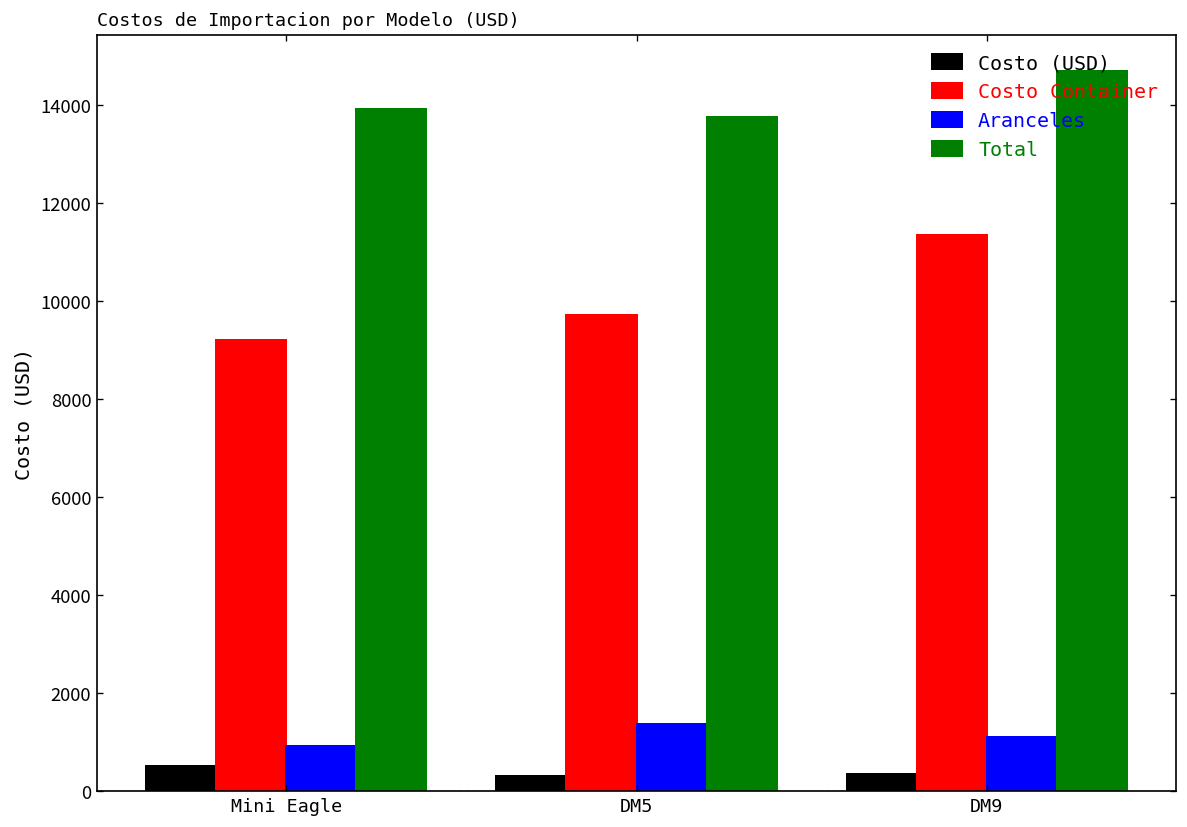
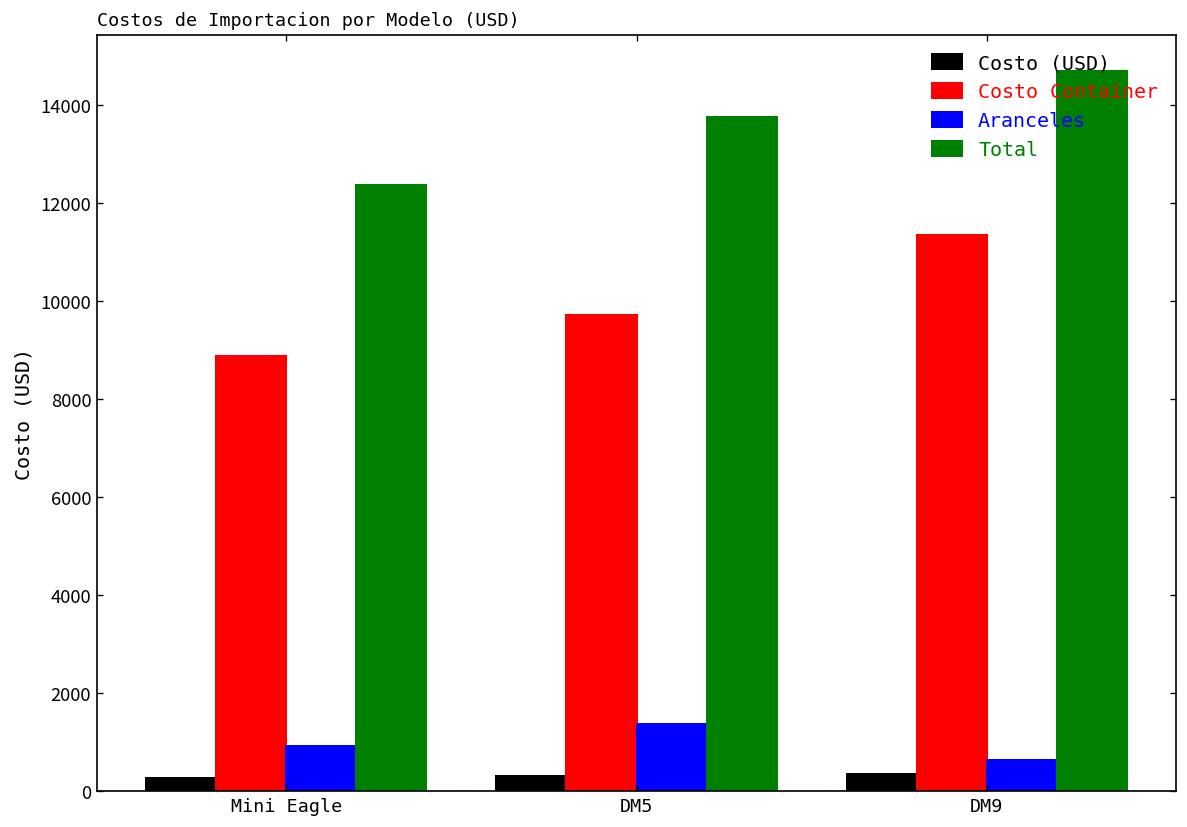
Costo (USD), Mini Eagle: 500 -> 300
Costo Container, Mini Eagle: 9200 -> 8900
Total, Mini Eagle: 13900 -> 12400
Aranceles, DM9: 1100 -> 600
